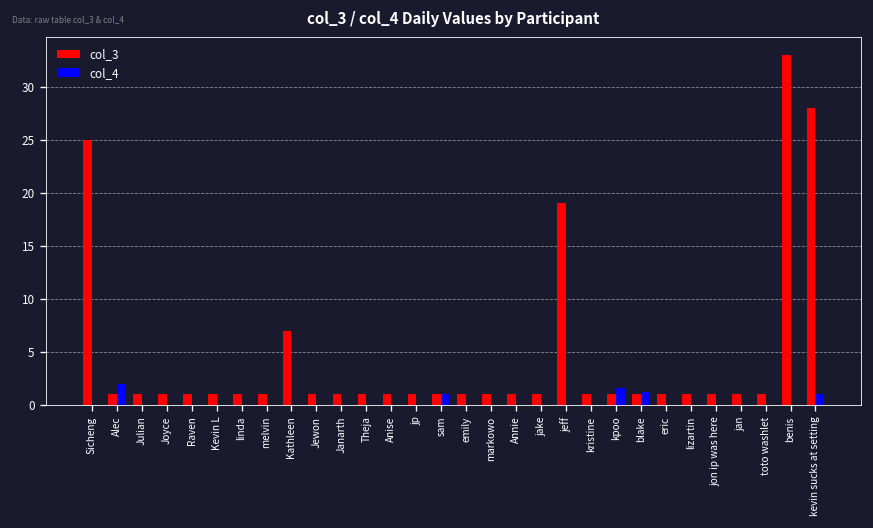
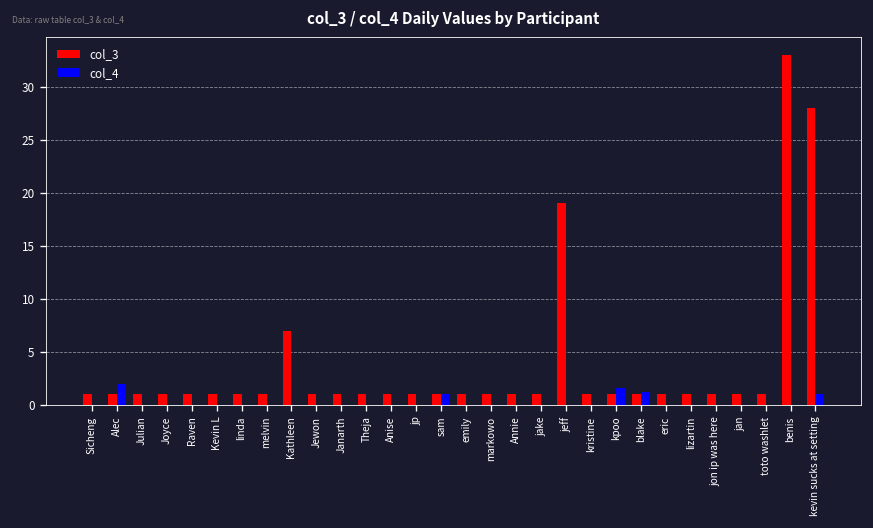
col_3, Sicheng: 25 -> 1
